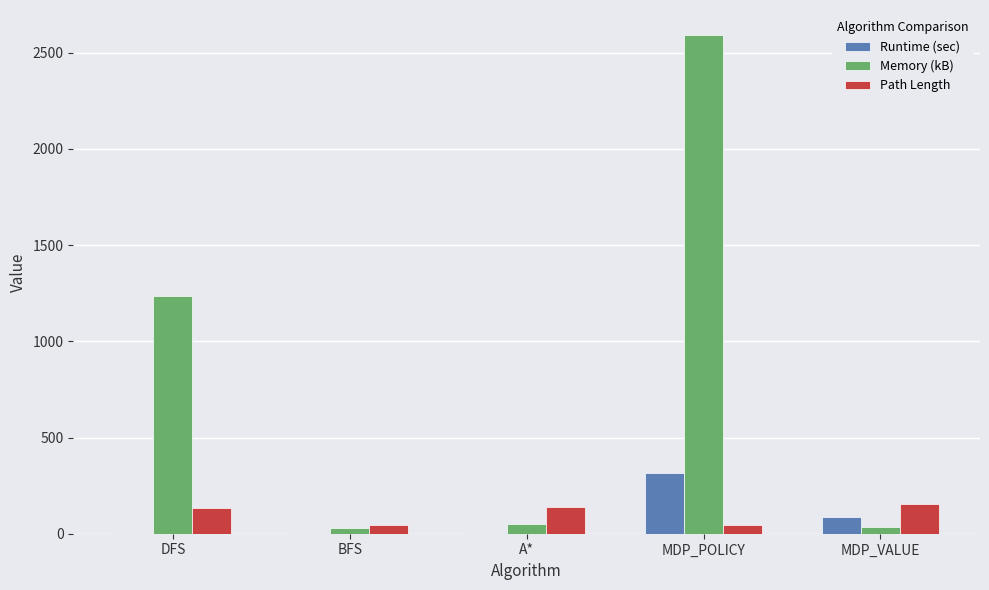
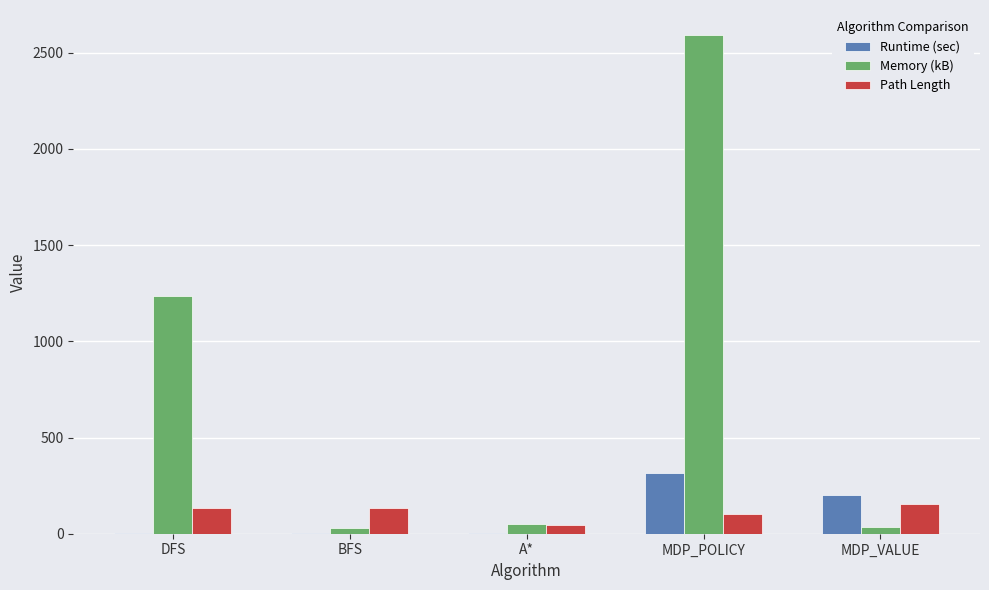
Path Length, BFS: 50 -> 130
Path Length, A*: 140 -> 50
Path Length, MDP_POLICY: 50 -> 100
Runtime (sec), MDP_VALUE: 90 -> 200
